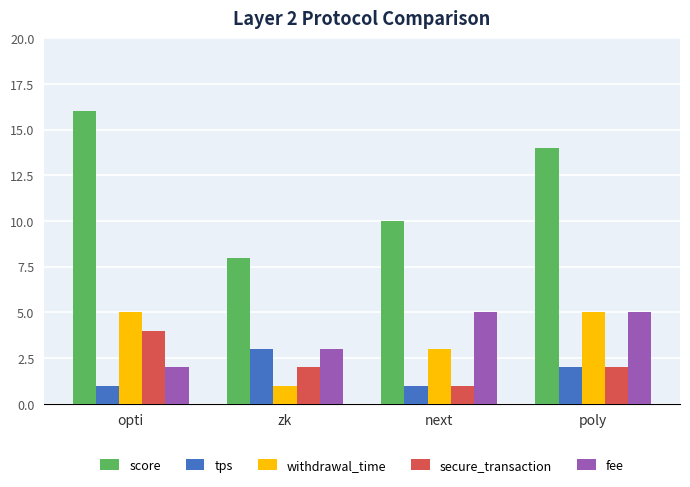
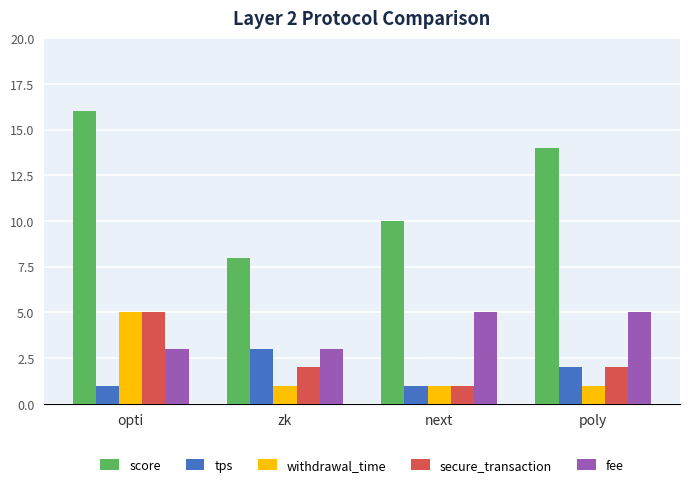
secure_transaction, opti: 4 -> 5
fee, opti: 2 -> 3
withdrawal_time, next: 3 -> 1
withdrawal_time, poly: 5 -> 1
